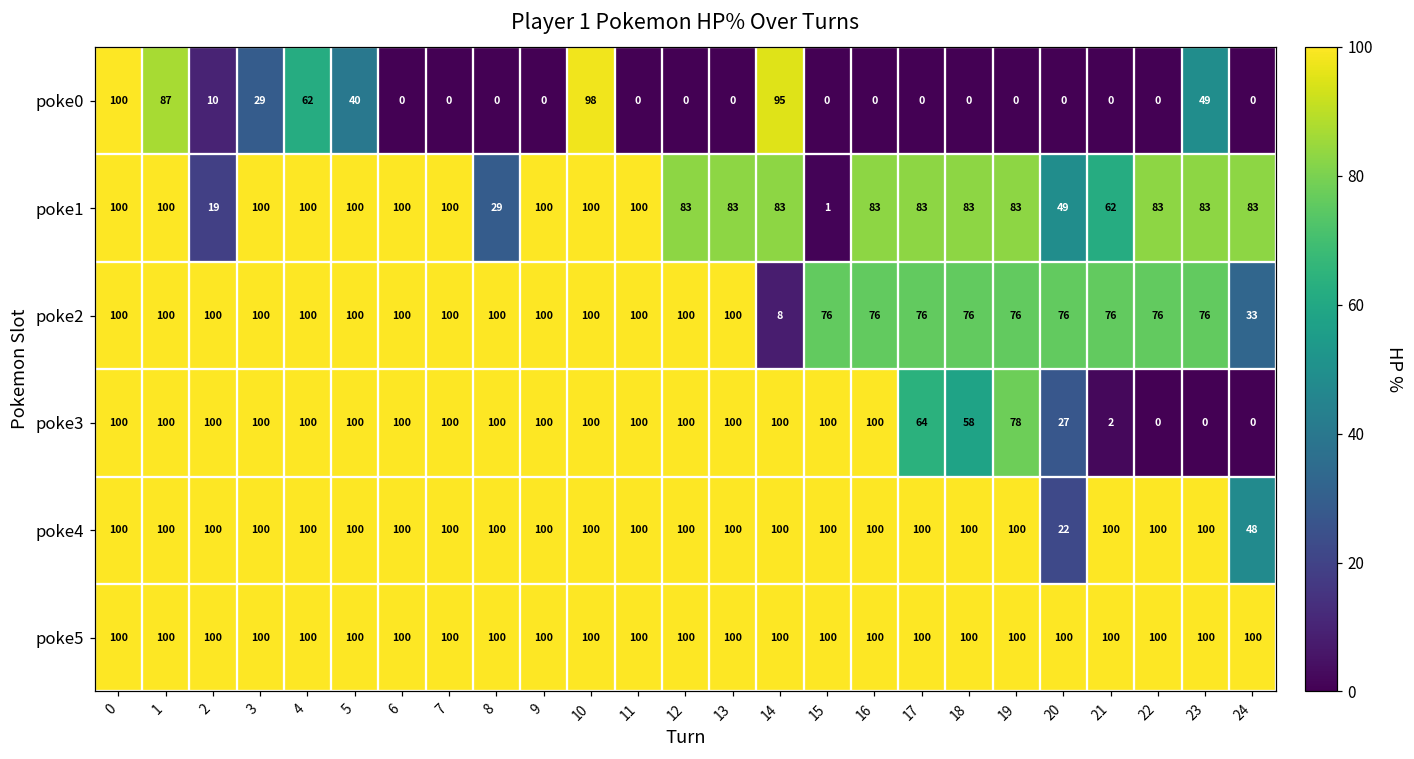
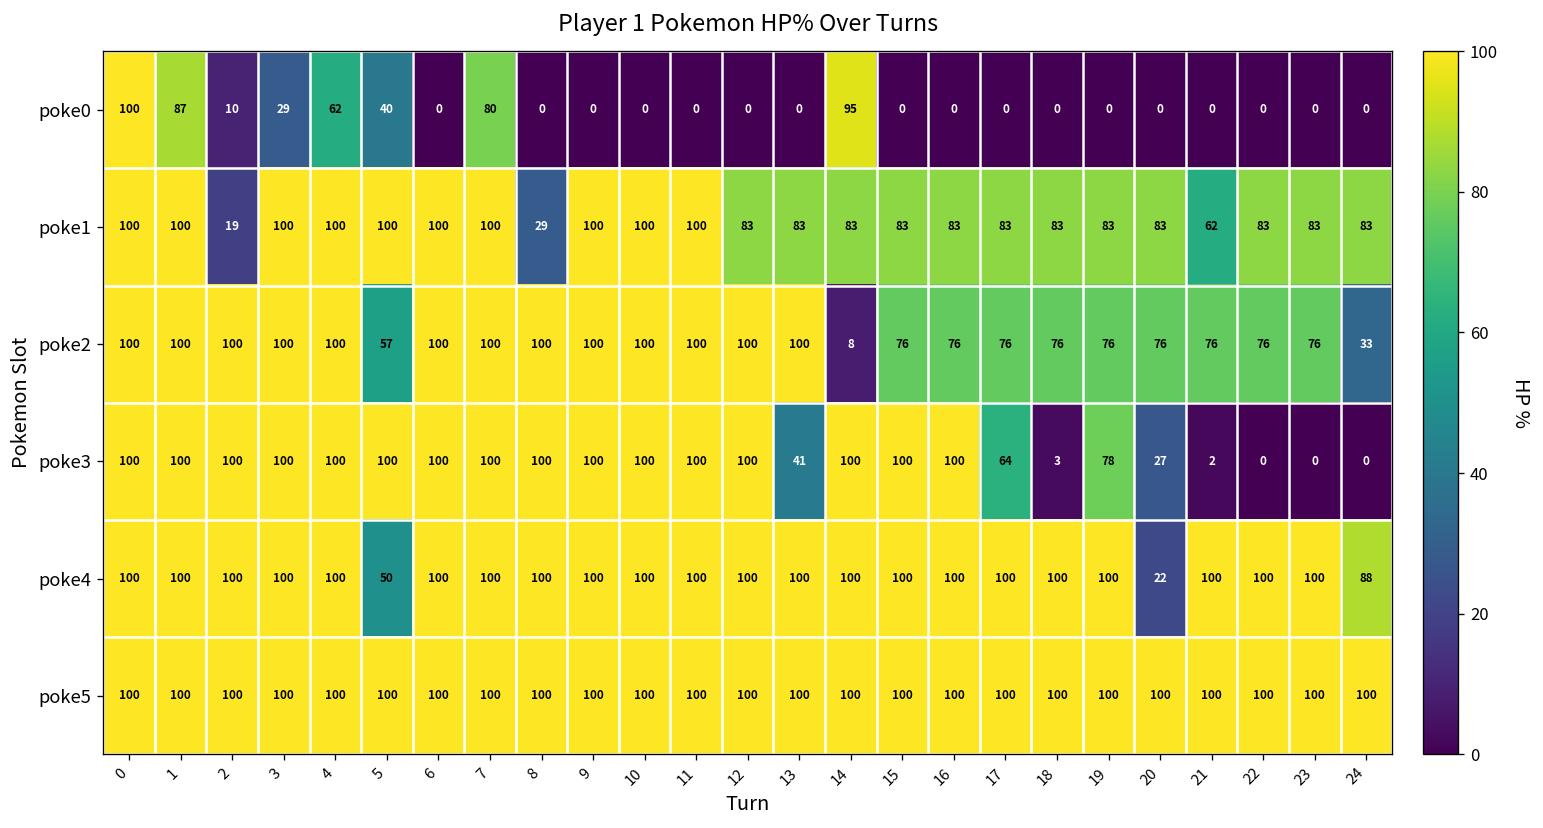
poke0, 7: 0 -> 80
poke0, 10: 98 -> 0
poke0, 23: 49 -> 0
poke1, 15: 1 -> 83
poke1, 20: 49 -> 83
poke2, 5: 100 -> 57
poke3, 13: 100 -> 41
poke3, 18: 58 -> 3
poke4, 5: 100 -> 50
poke4, 24: 48 -> 88
